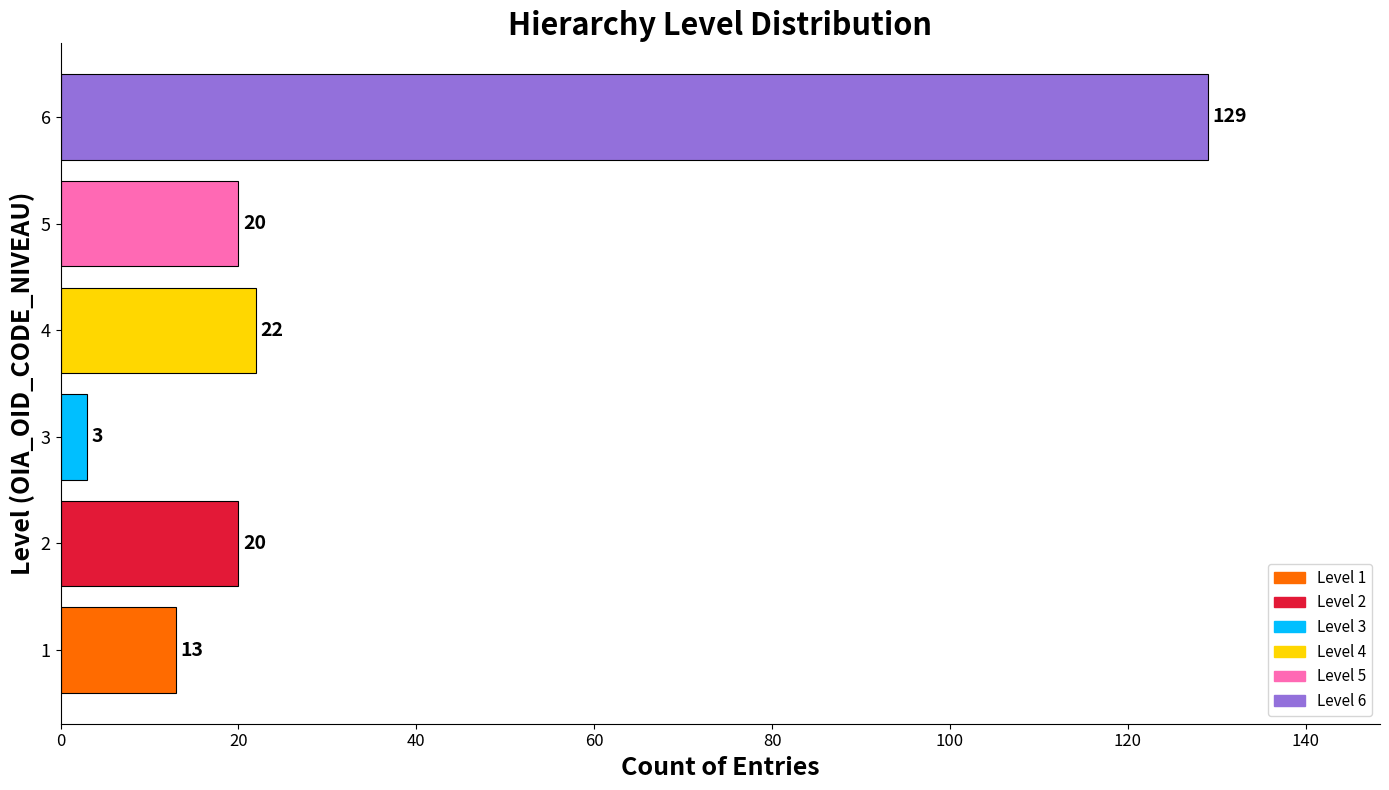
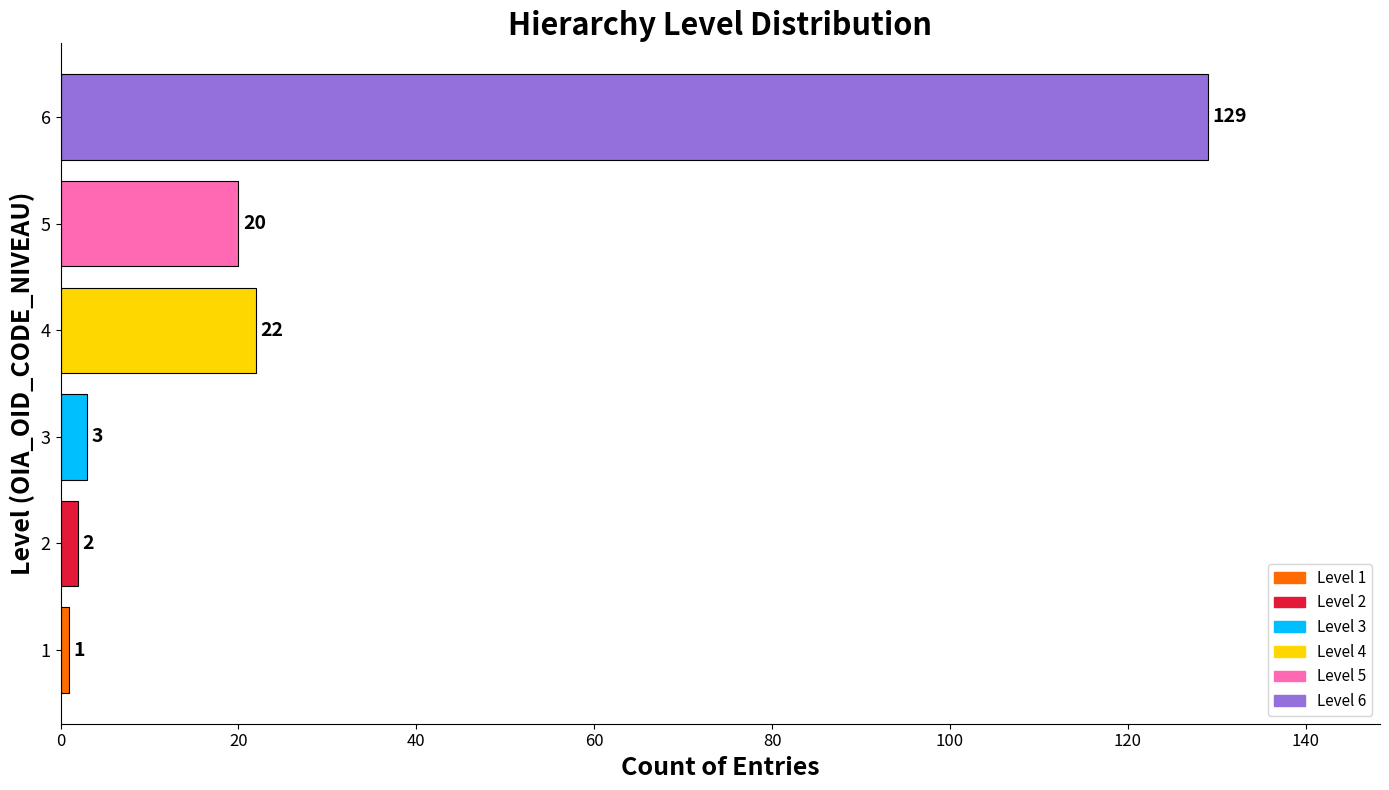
2: 20 -> 2
1: 13 -> 1
